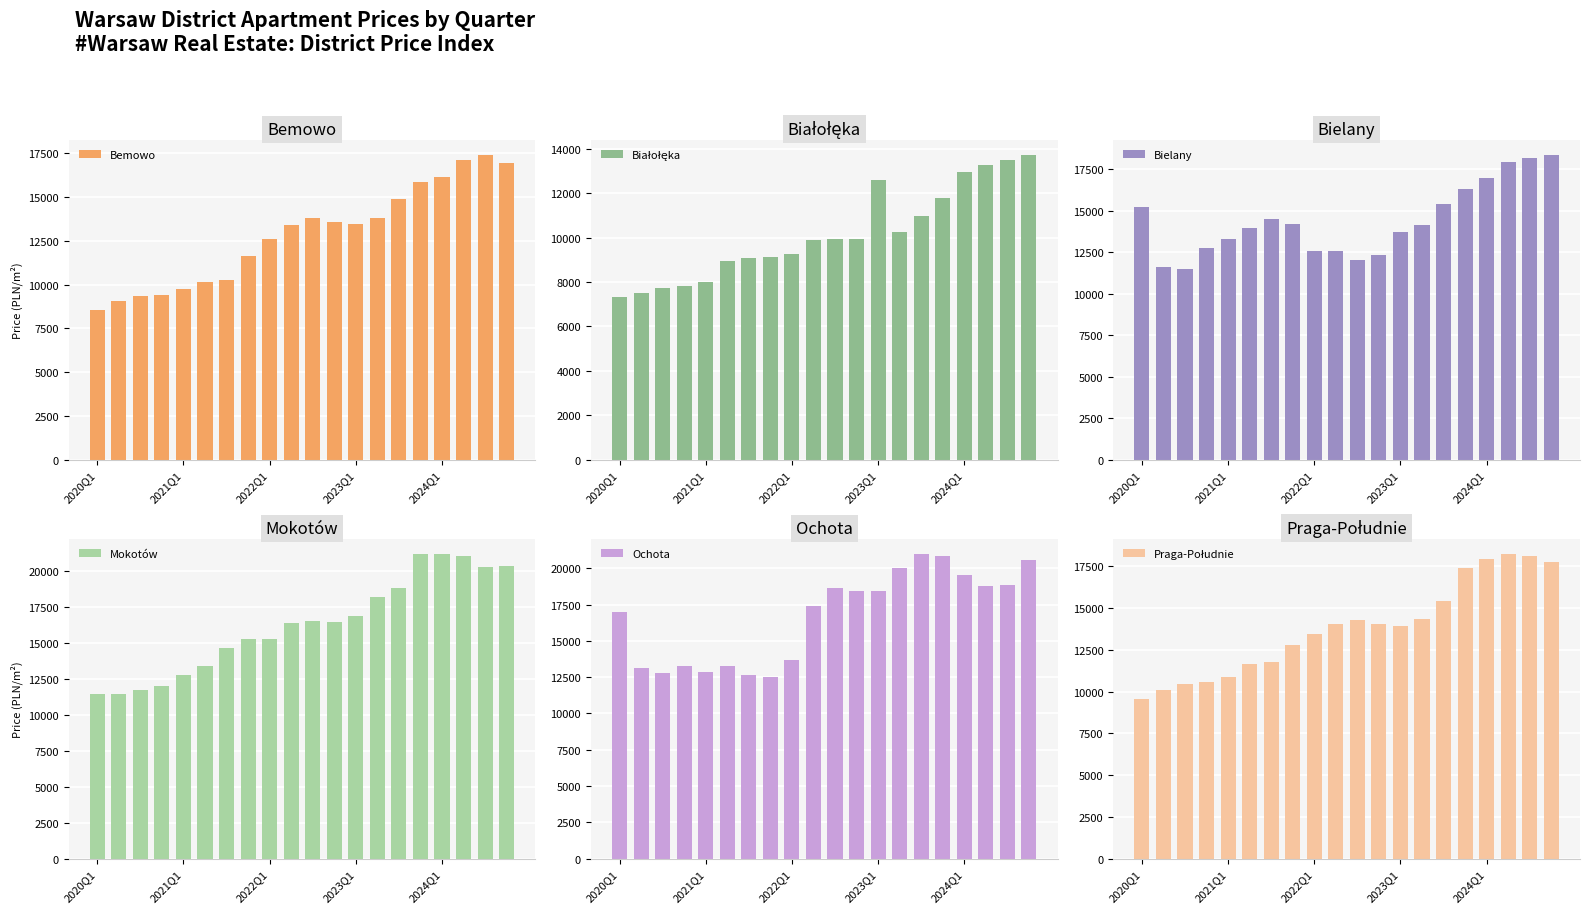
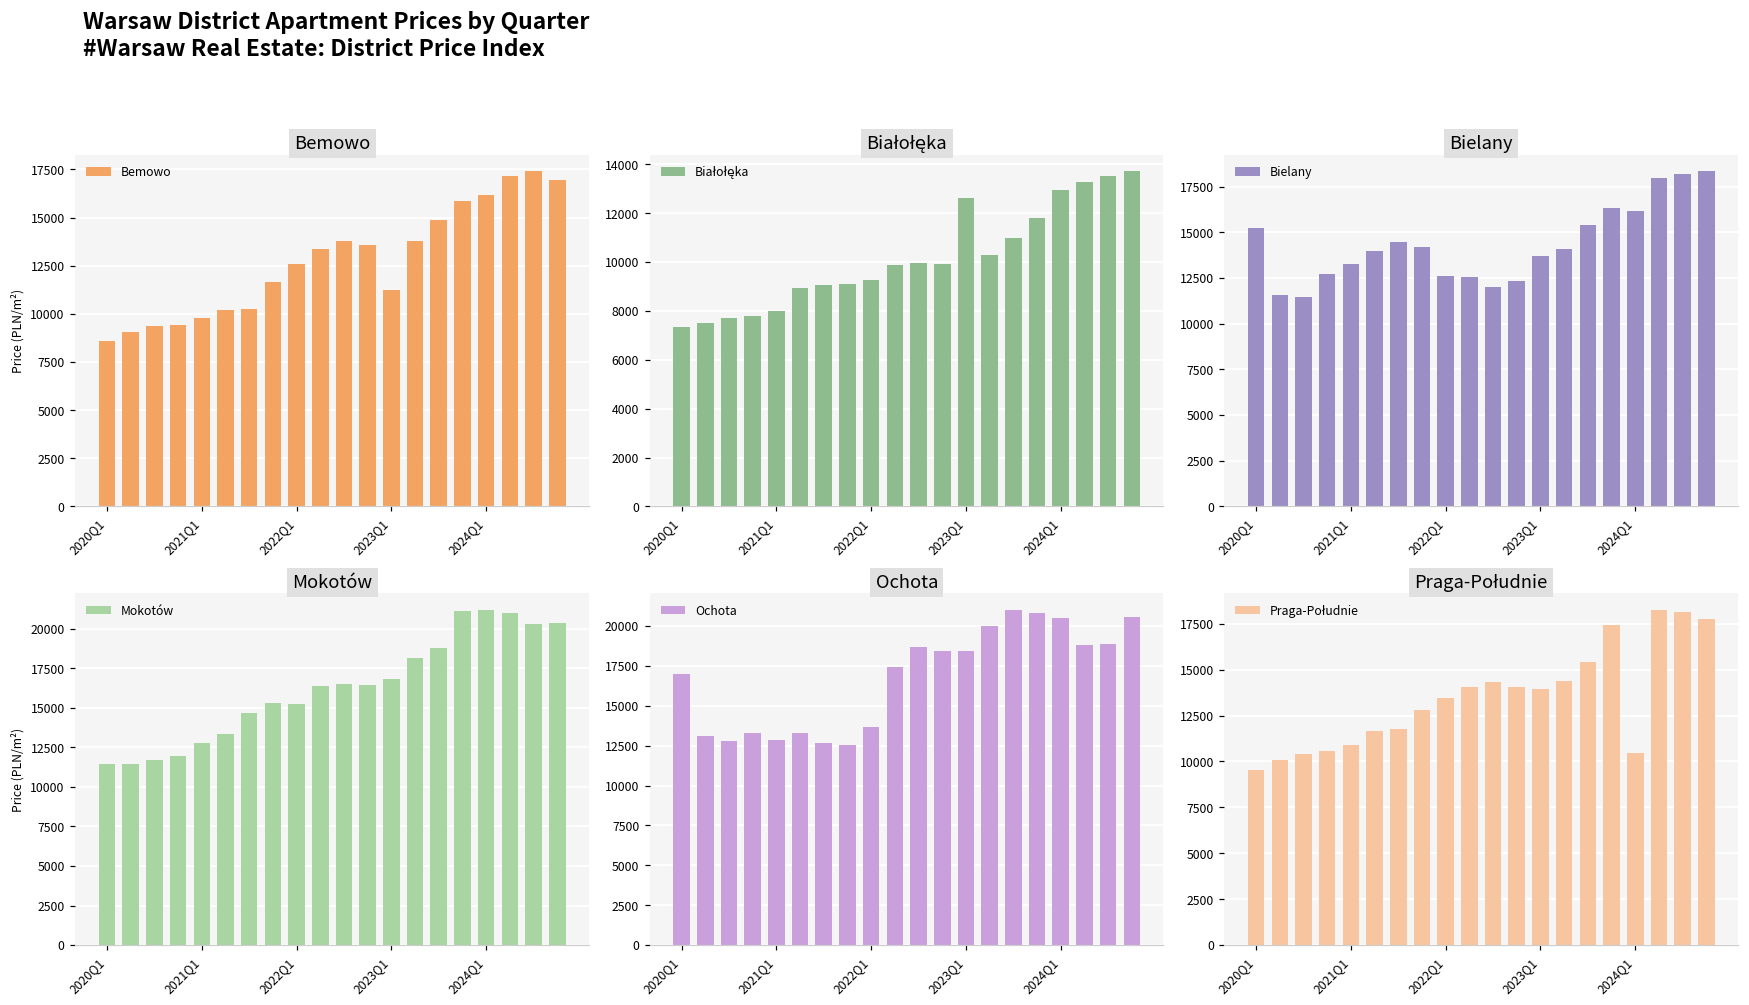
Bemowo, 2023Q1: 13500 -> 11300
Bielany, 2024Q1: 16900 -> 16200
Ochota, 2024Q1: 19500 -> 20500
Praga-Południe, 2024Q1: 17900 -> 10500
